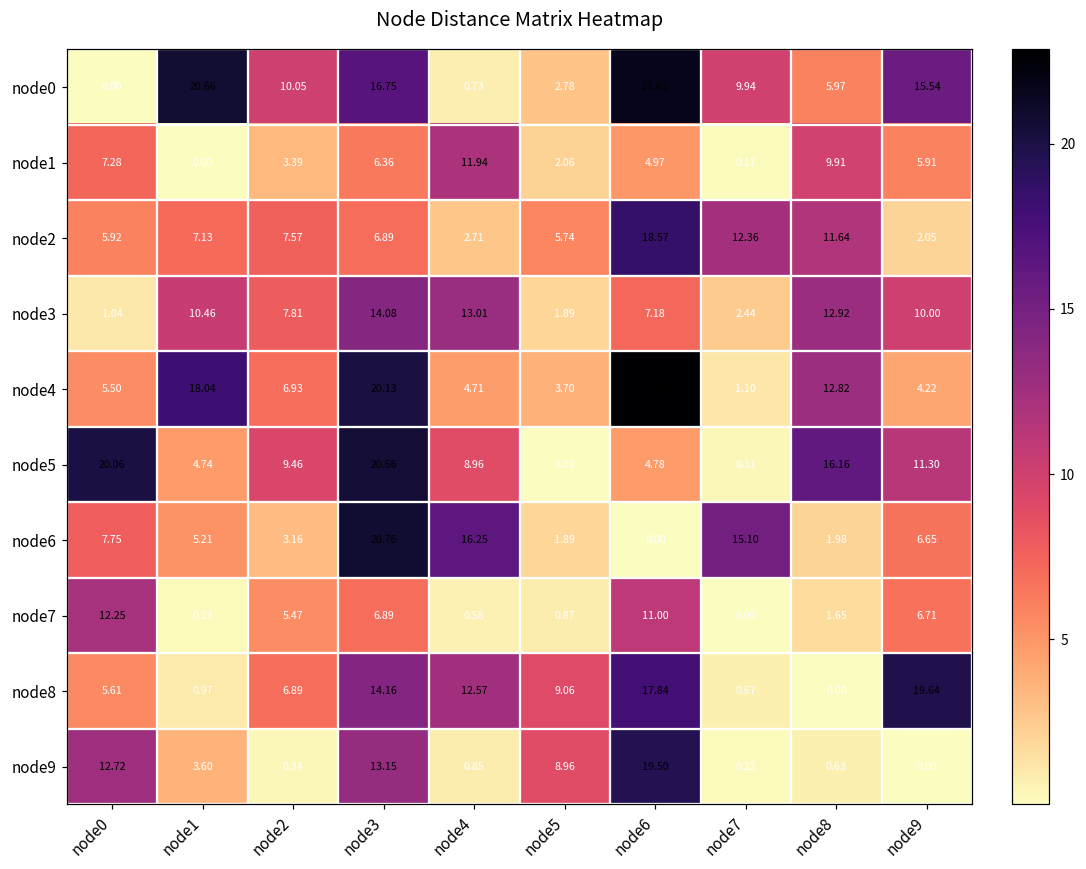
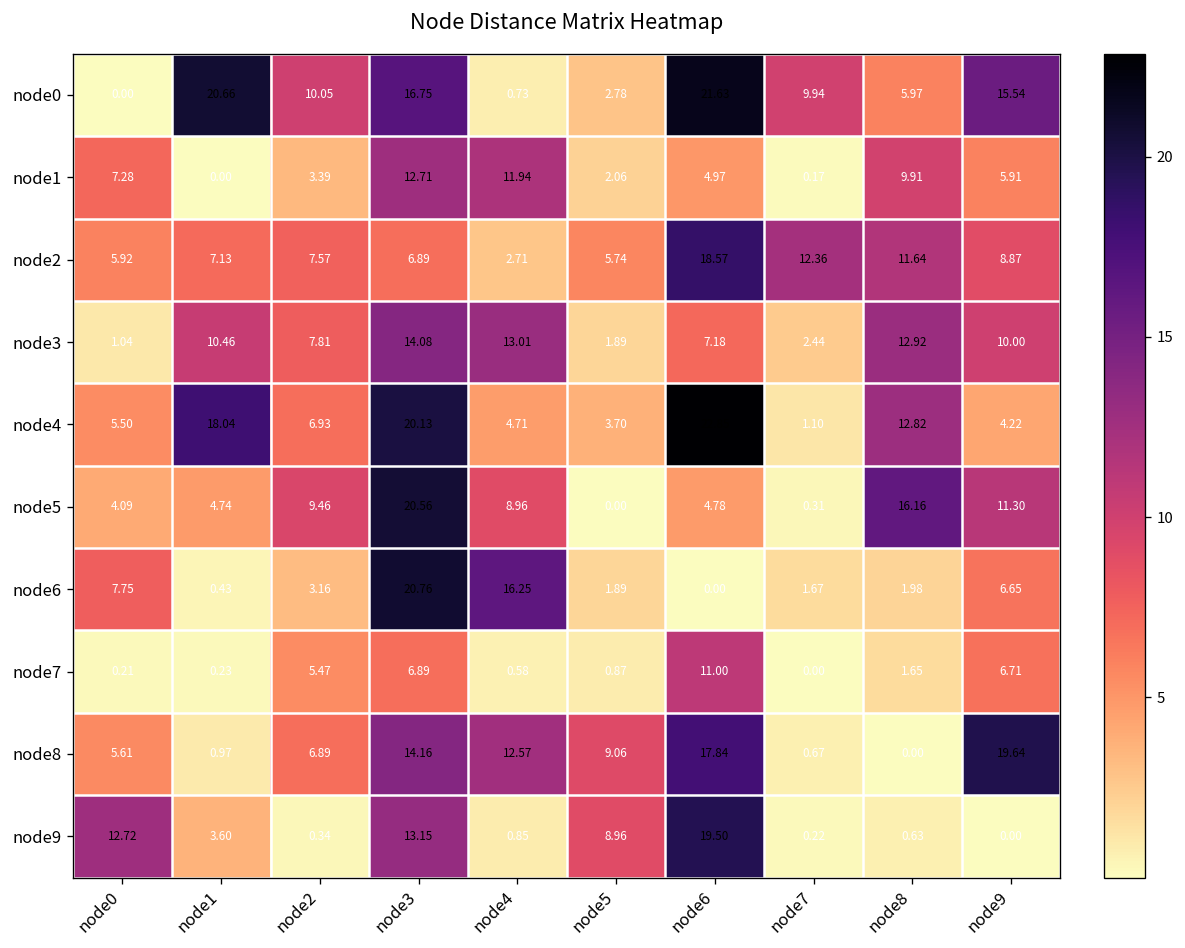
node1, node3: 6.36 -> 12.71
node2, node9: 2.05 -> 8.87
node5, node0: 20.06 -> 4.09
node6, node1: 5.21 -> 0.43
node6, node7: 15.10 -> 1.67
node7, node0: 12.25 -> 0.21
